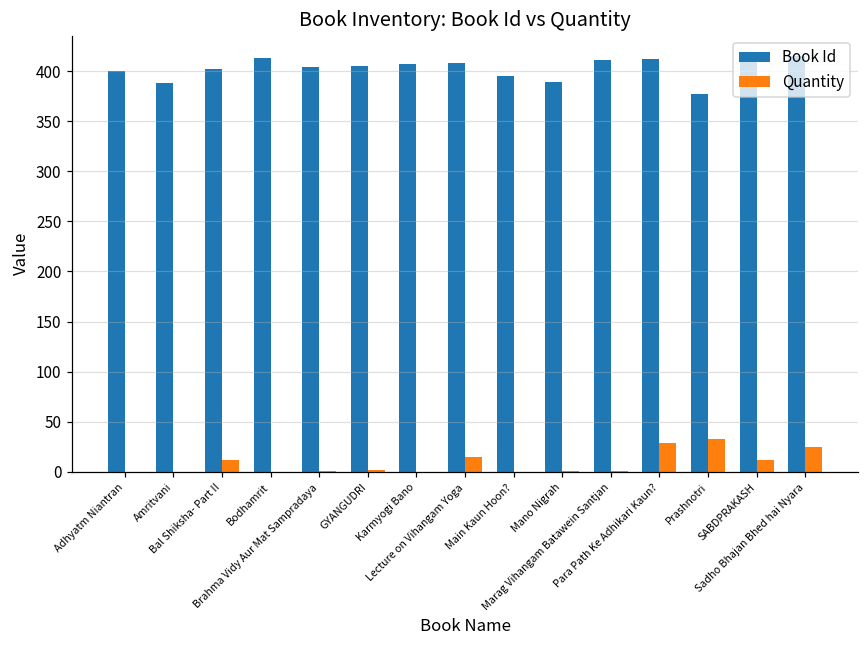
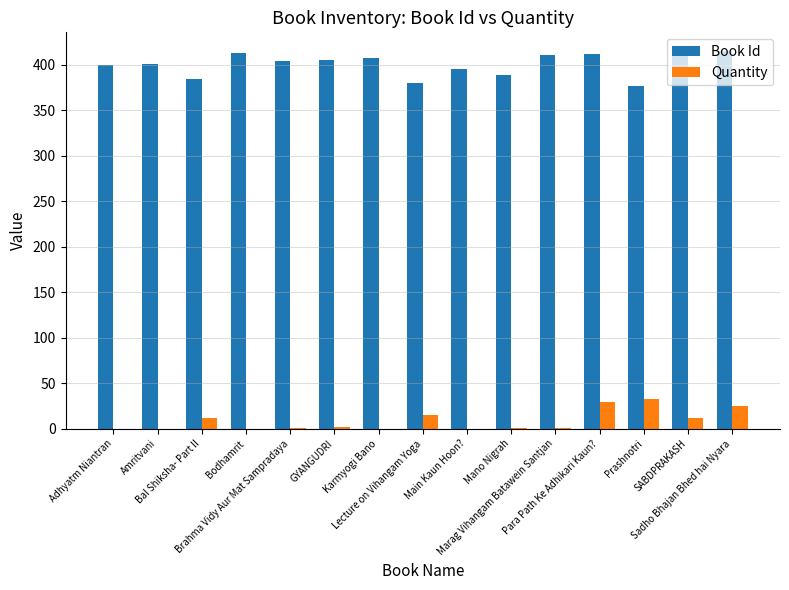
Book Id, Amritvani: 390 -> 400
Book Id, Bal Shiksha- Part II: 400 -> 390
Book Id, Lecture on Vihangam Yoga: 410 -> 380
